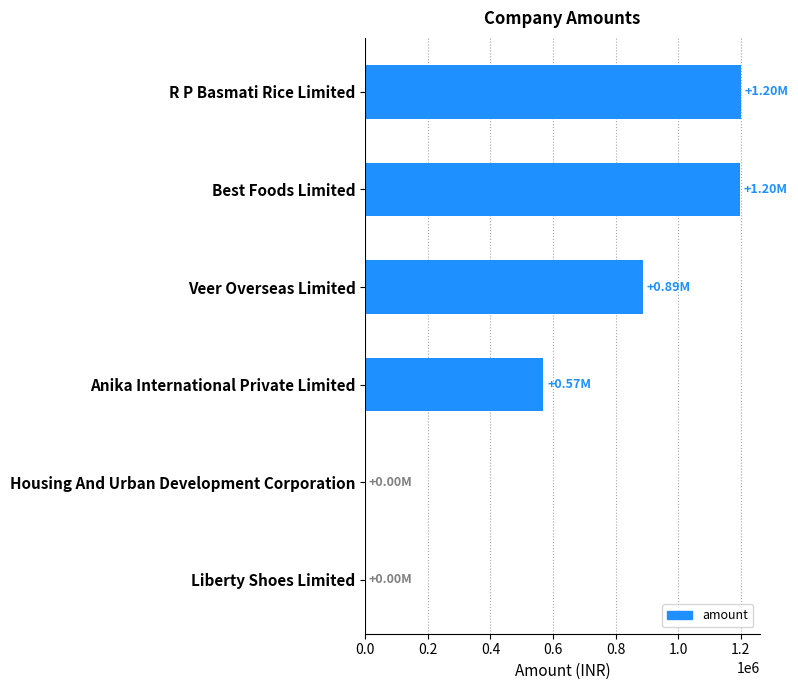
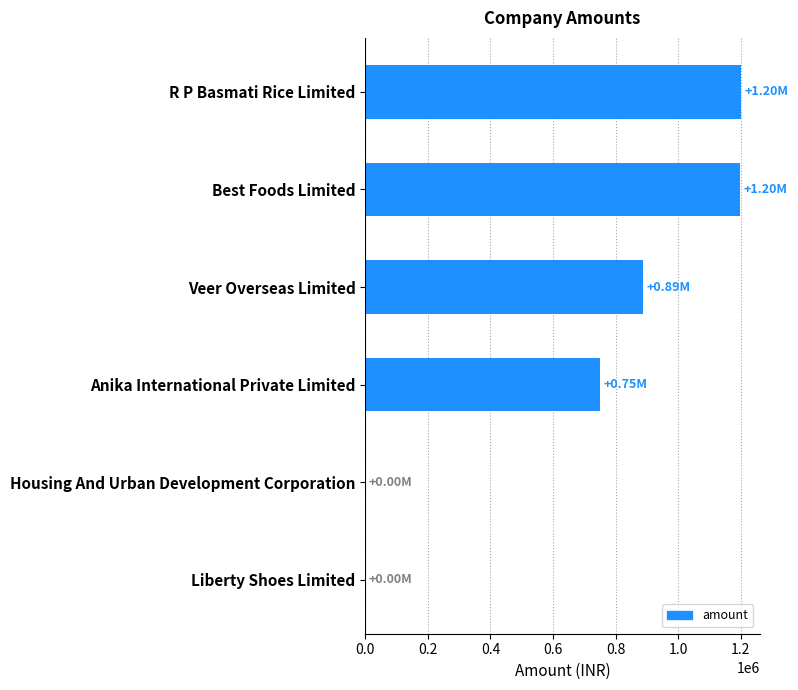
Anika International Private Limited: +0.57M -> +0.75M
